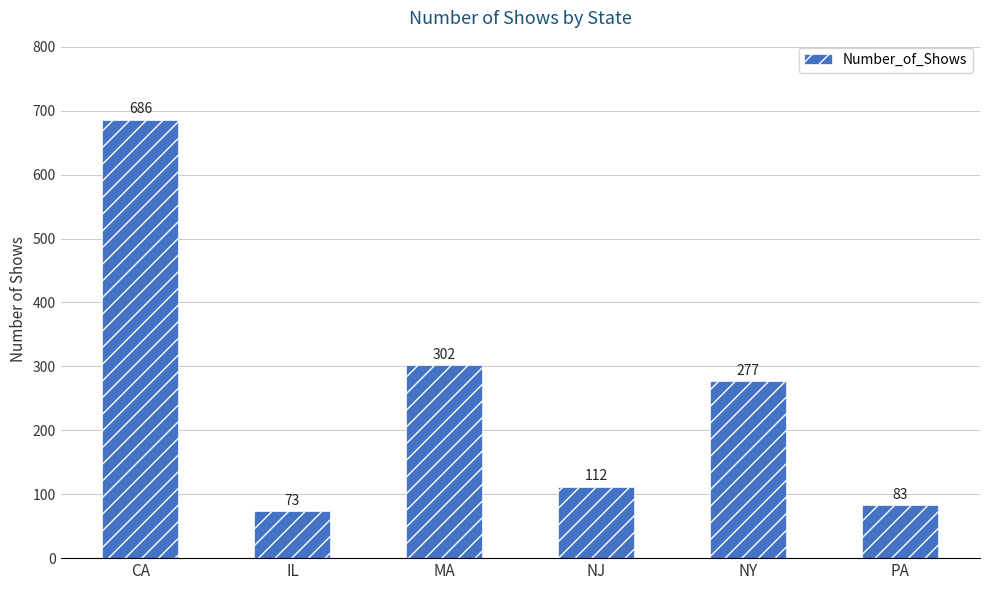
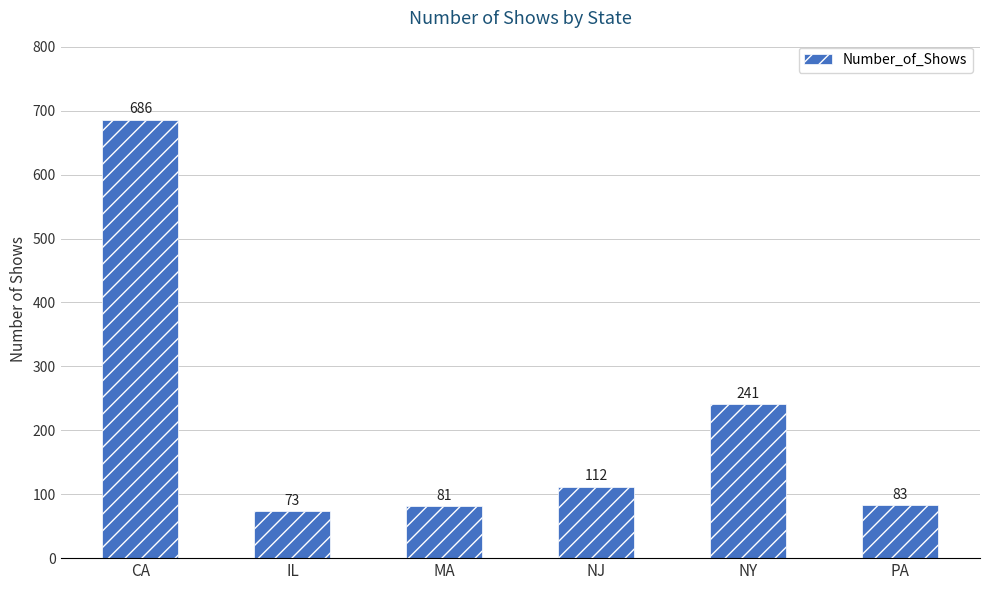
MA: 302 -> 81
NY: 277 -> 241
